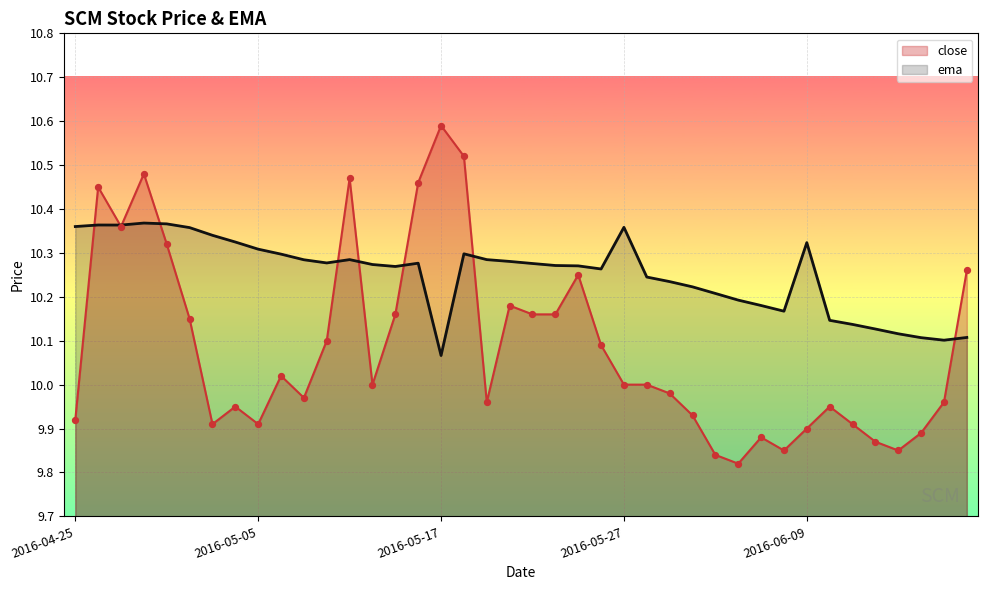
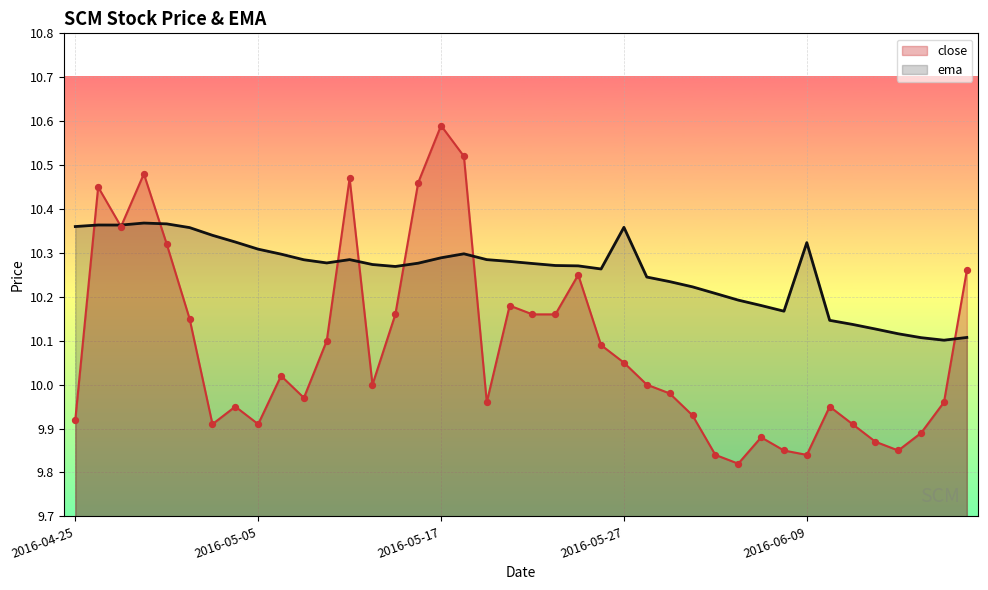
ema, 2016-05-17: 10.07 -> 10.29
close, 2016-05-27: 10.00 -> 10.05
close, 2016-06-09: 9.90 -> 9.84
